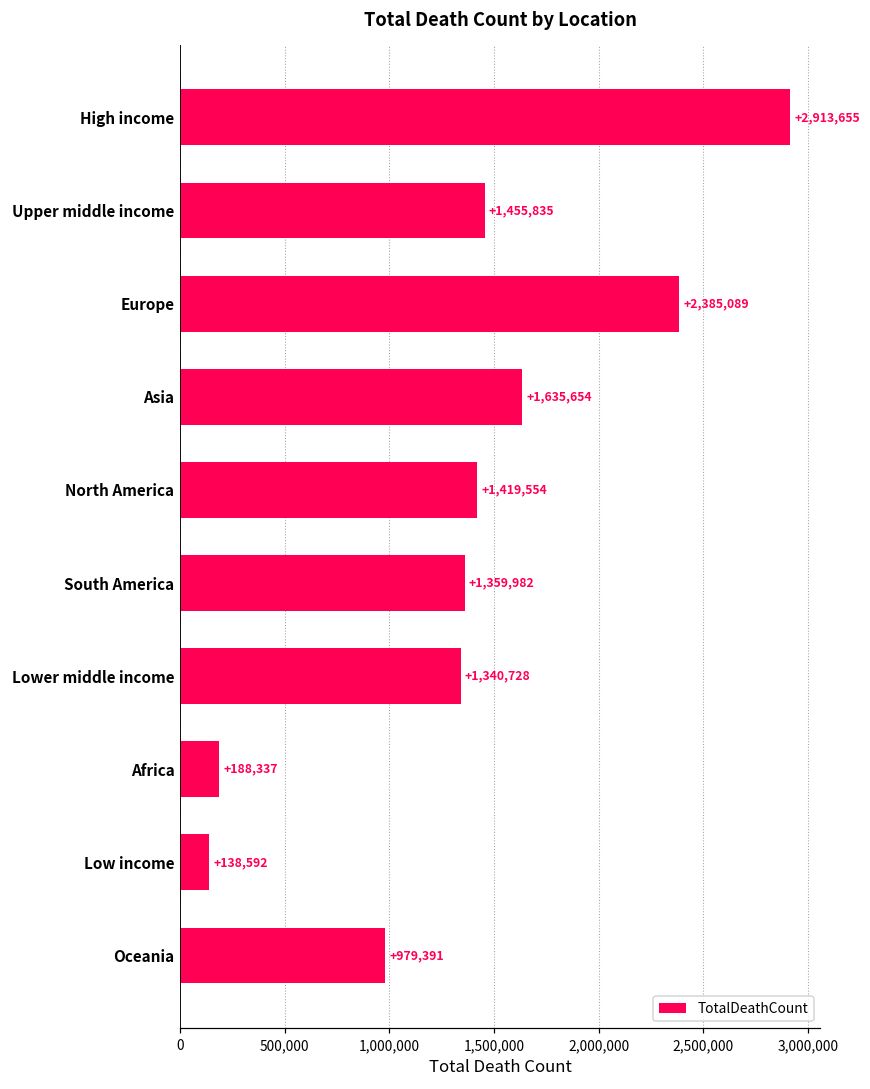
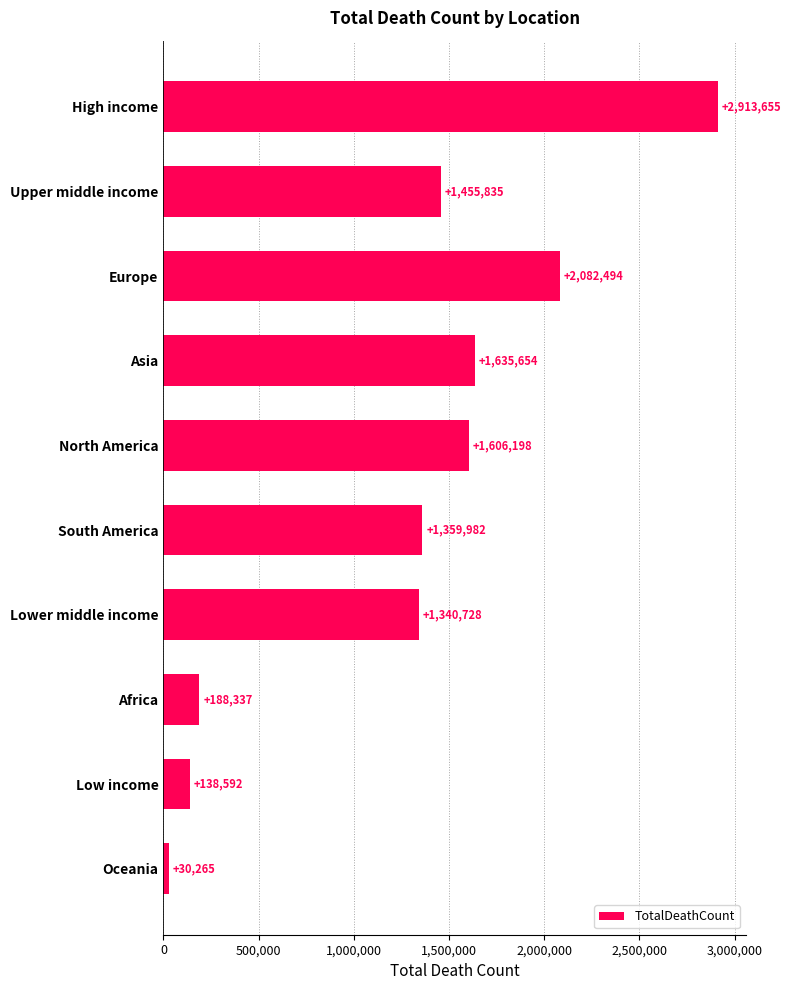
Europe: +2,385,089 -> +2,082,494
North America: +1,419,554 -> +1,606,198
Oceania: +979,391 -> +30,265
